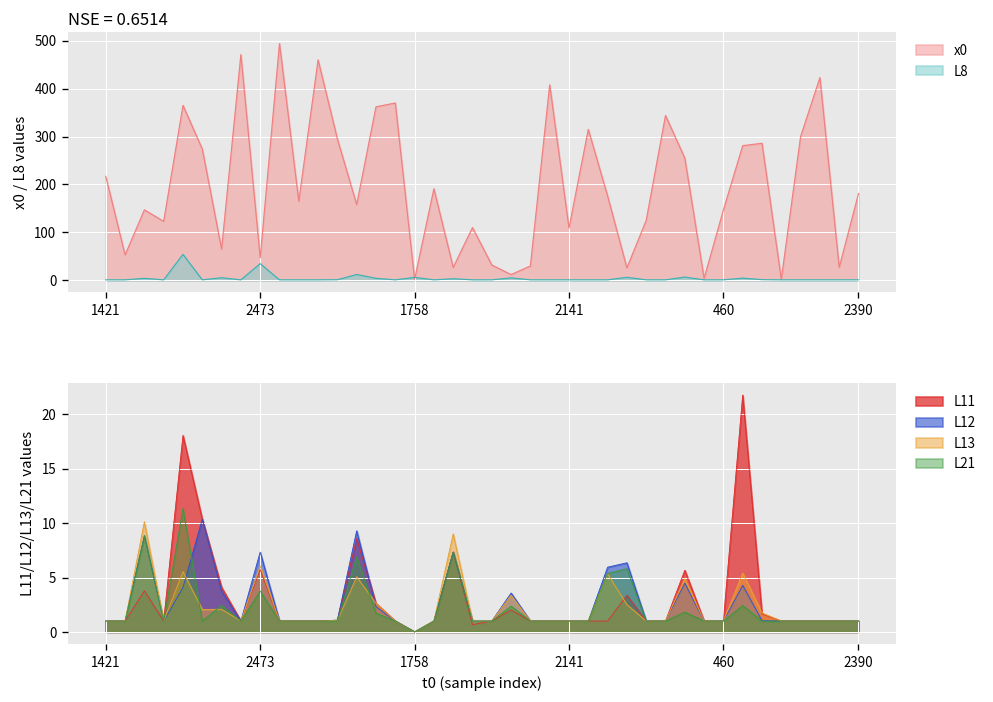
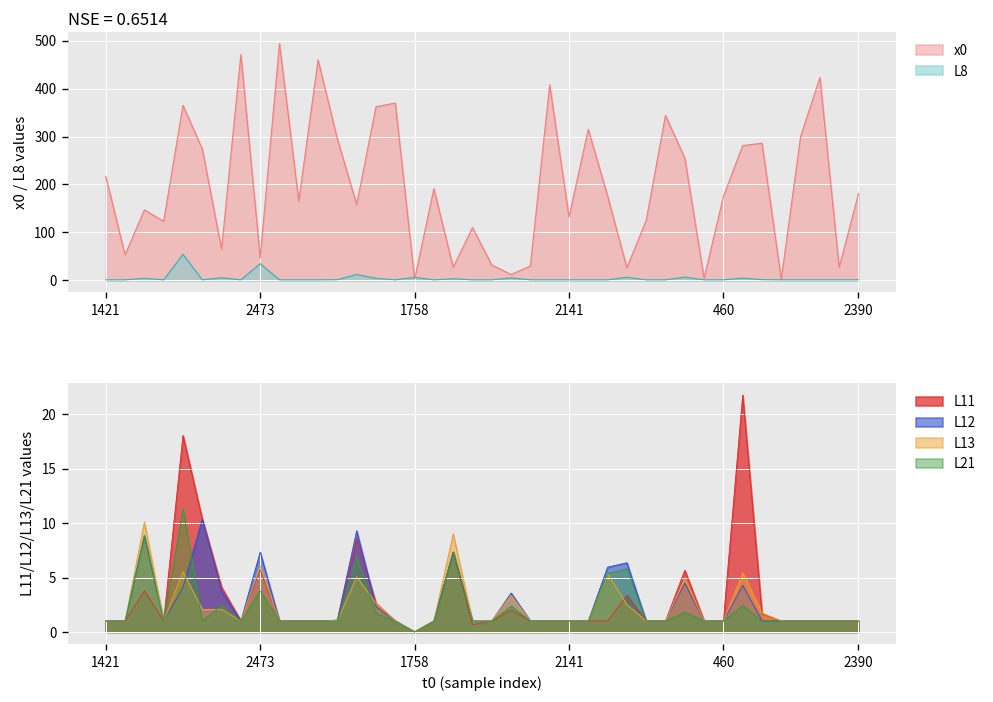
NSE = 0.6514, x0, 2141: 110 -> 130
NSE = 0.6514, x0, 460: 150 -> 180
